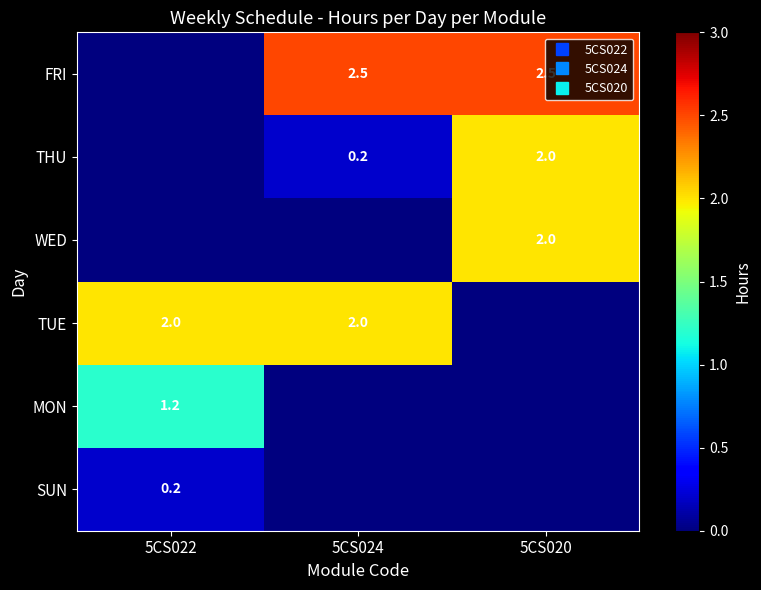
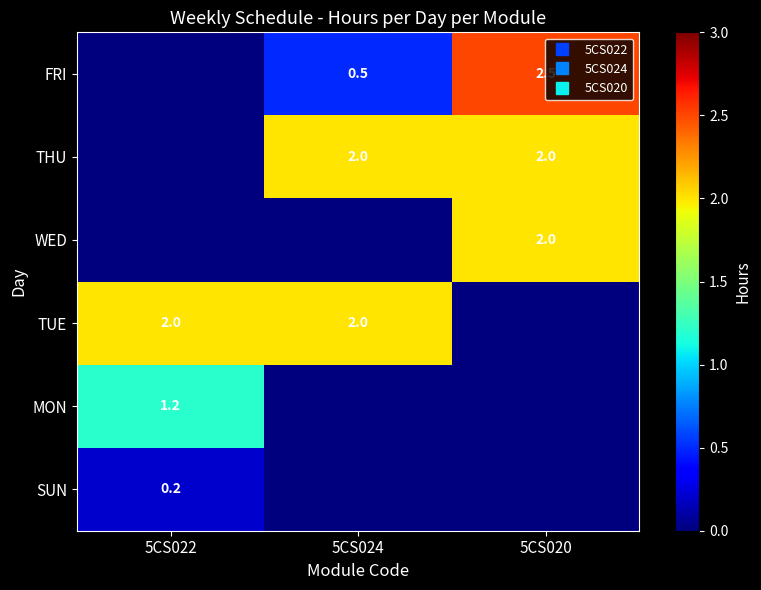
FRI, 5CS024: 2.5 -> 0.5
THU, 5CS024: 0.2 -> 2.0
